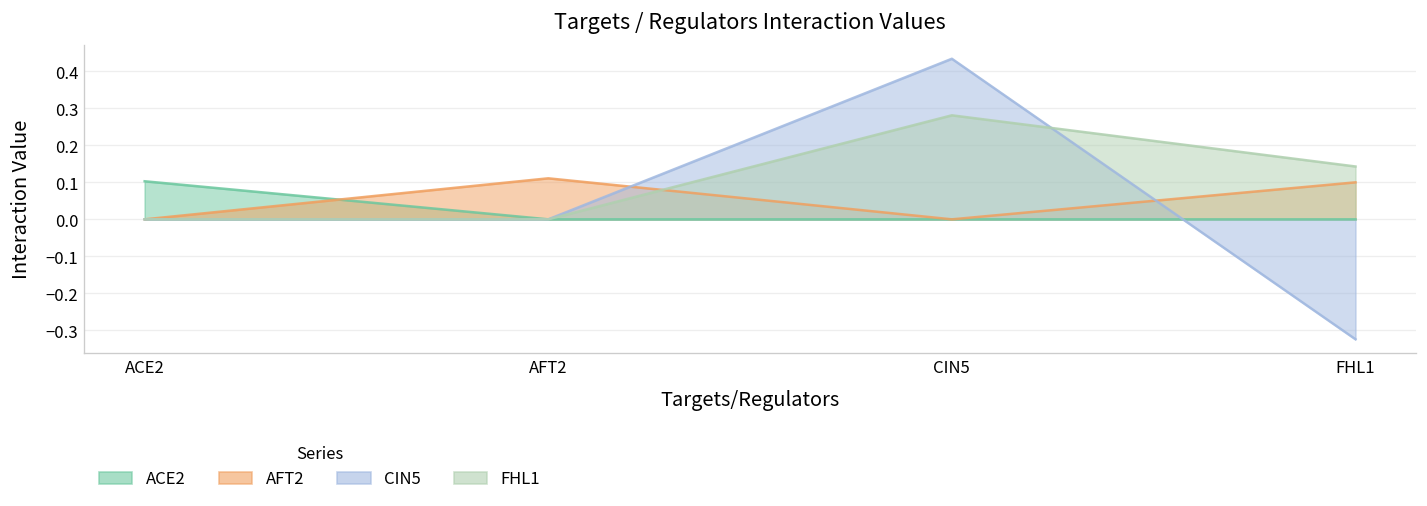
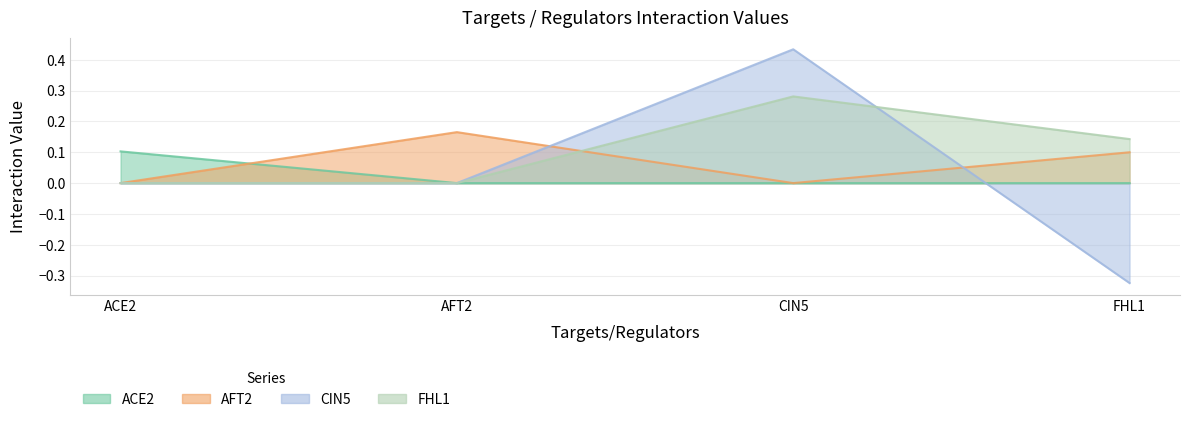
AFT2, AFT2: 0.11 -> 0.17
